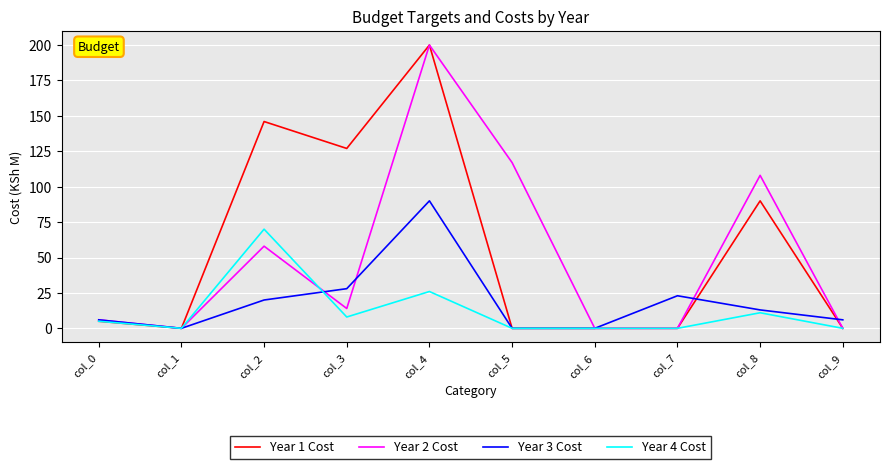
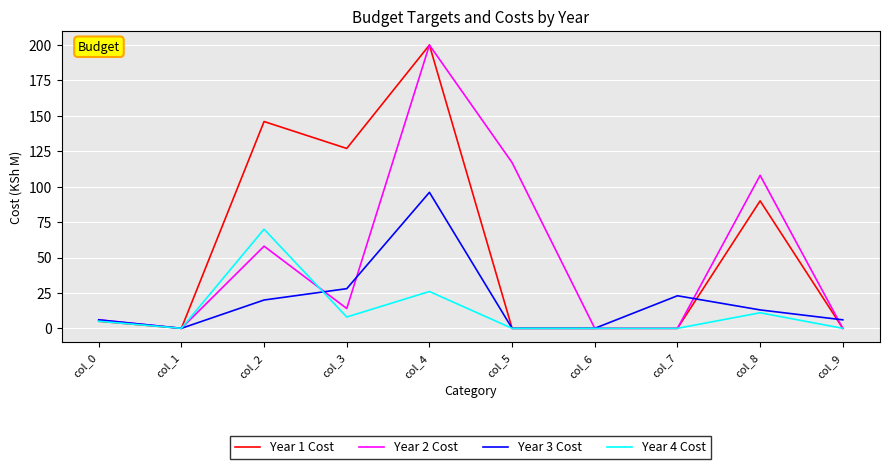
Year 3 Cost, col_4: 90 -> 96
